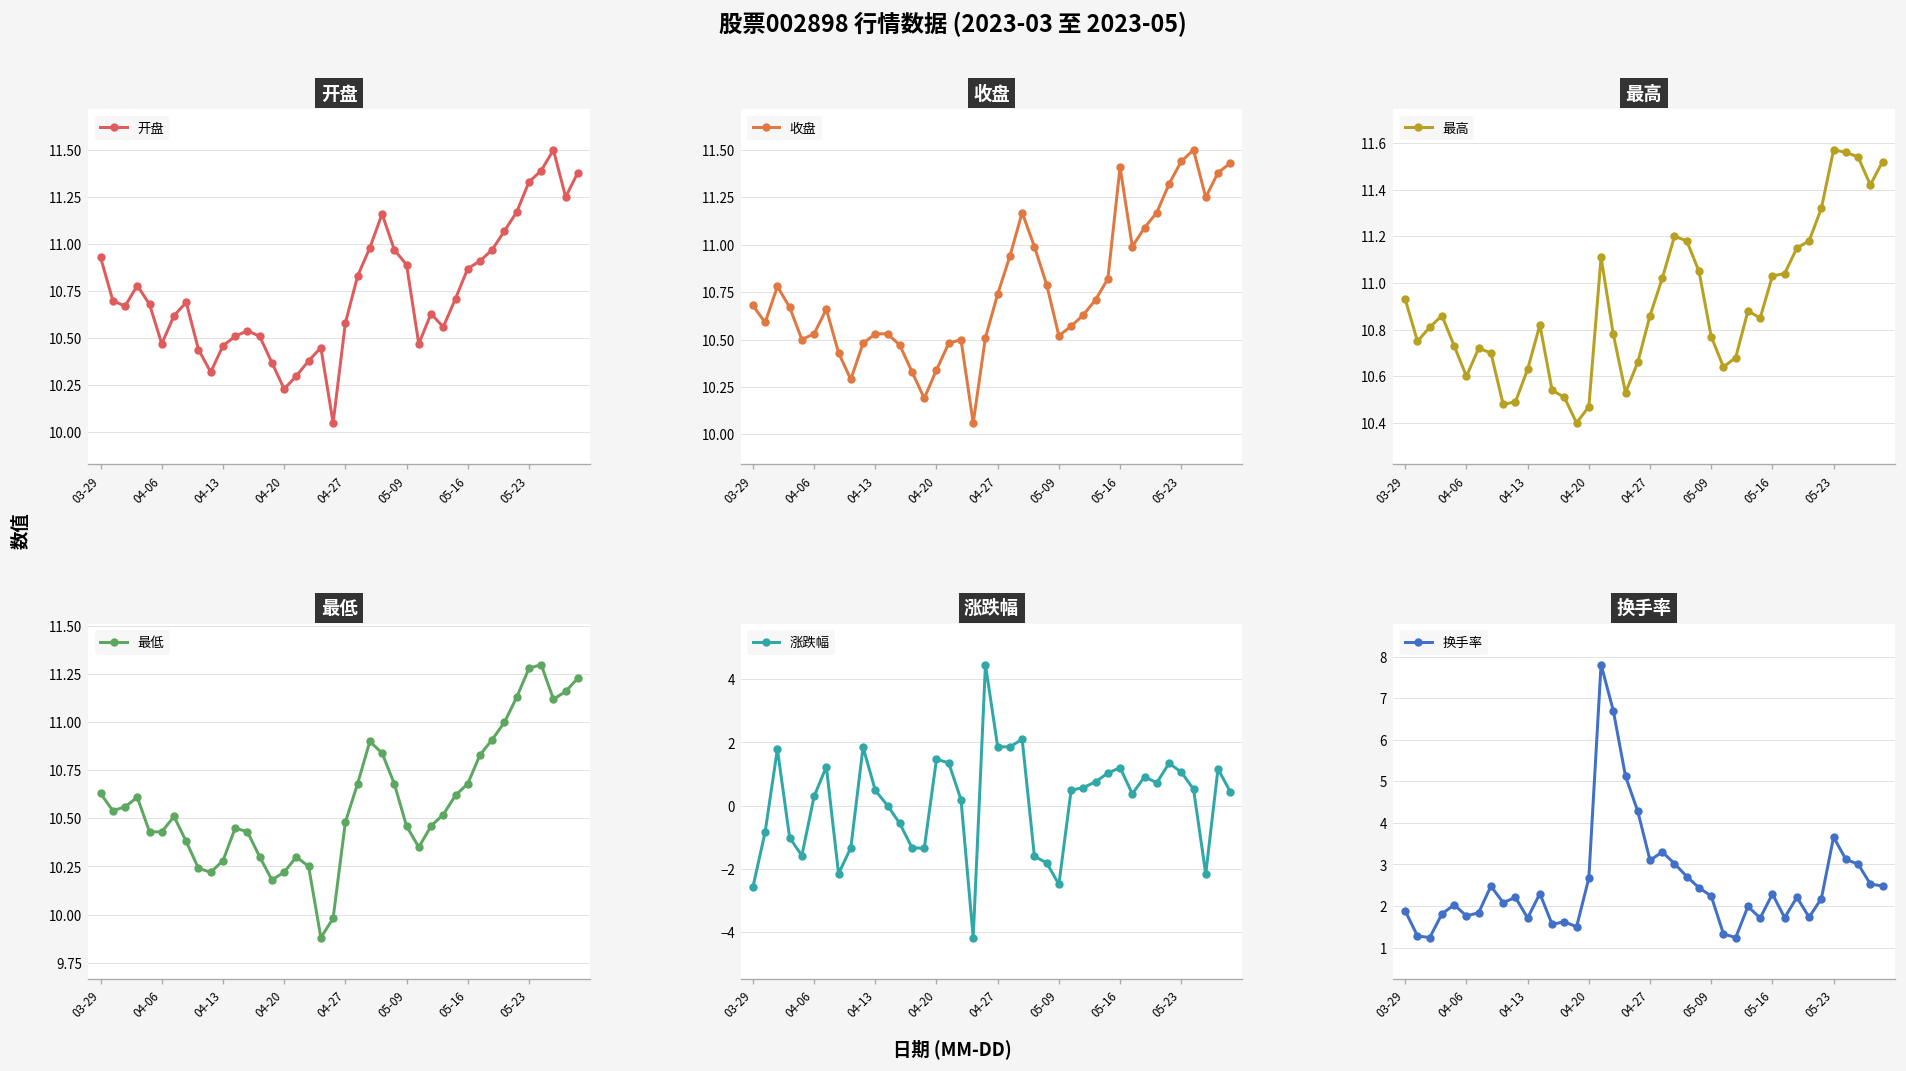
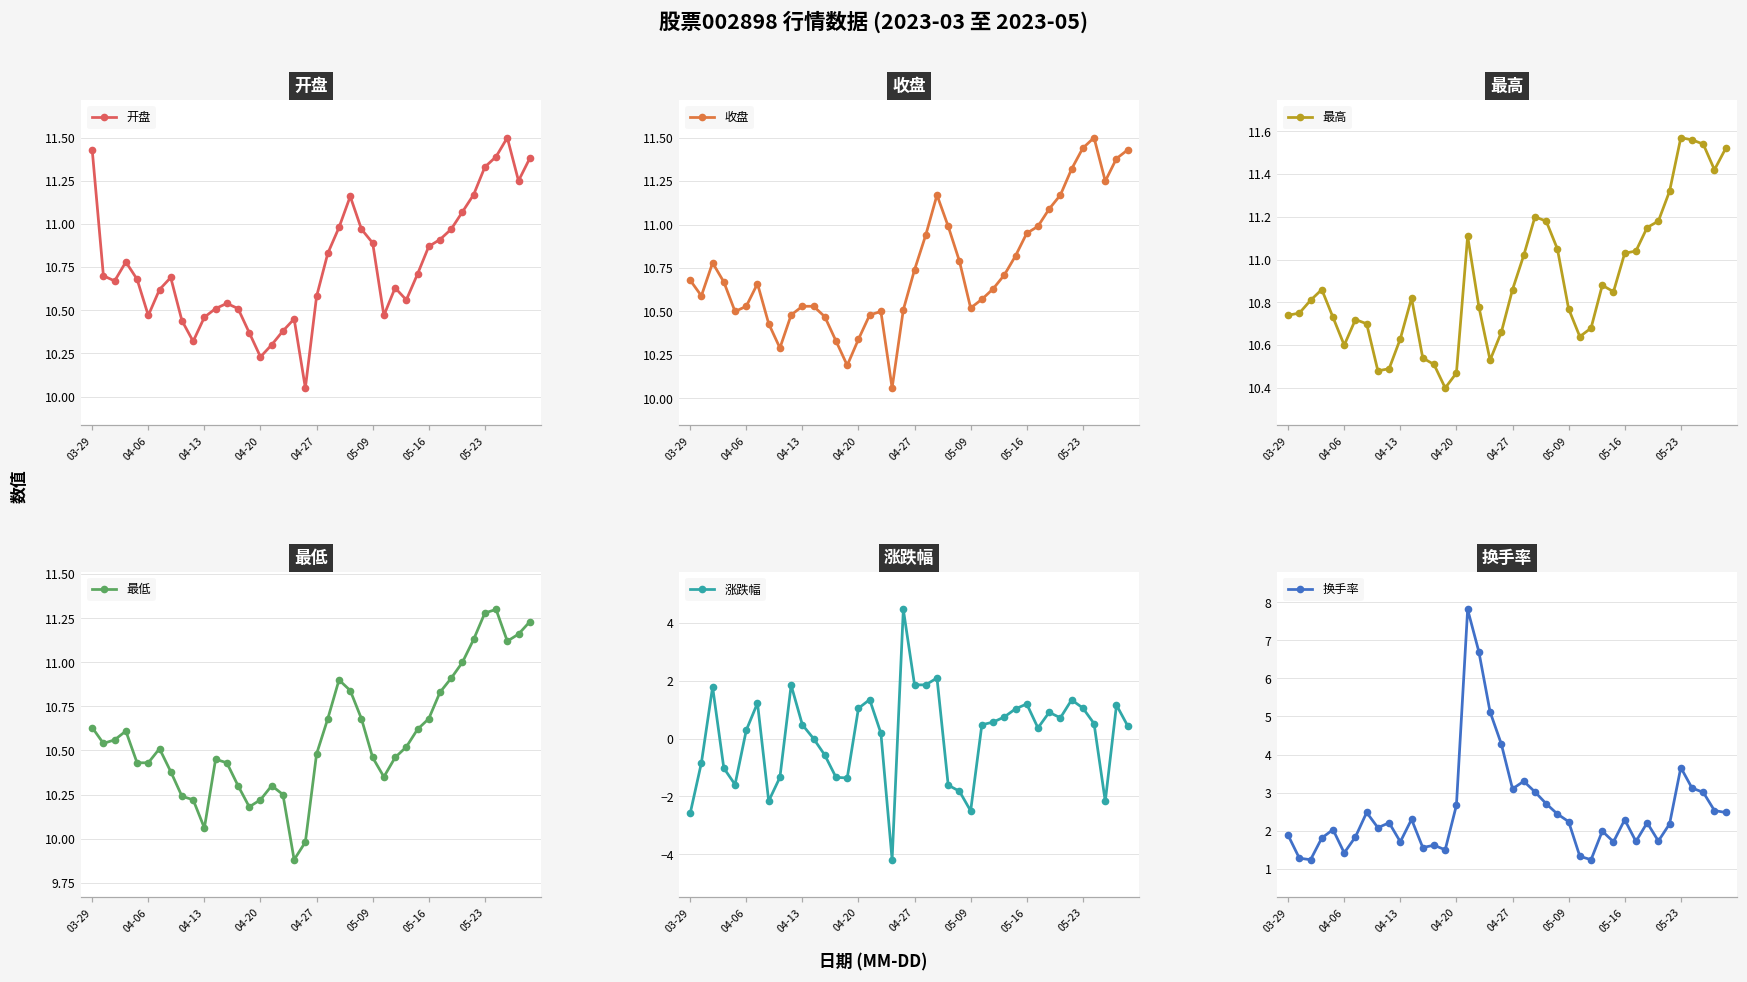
开盘, 03-29: 10.93 -> 11.43
收盘, 05-16: 11.41 -> 10.95
最高, 03-29: 10.93 -> 10.74
最低, 04-13: 10.28 -> 10.06
涨跌幅, 04-20: 1.5 -> 1.1
换手率, 04-06: 1.8 -> 1.4
